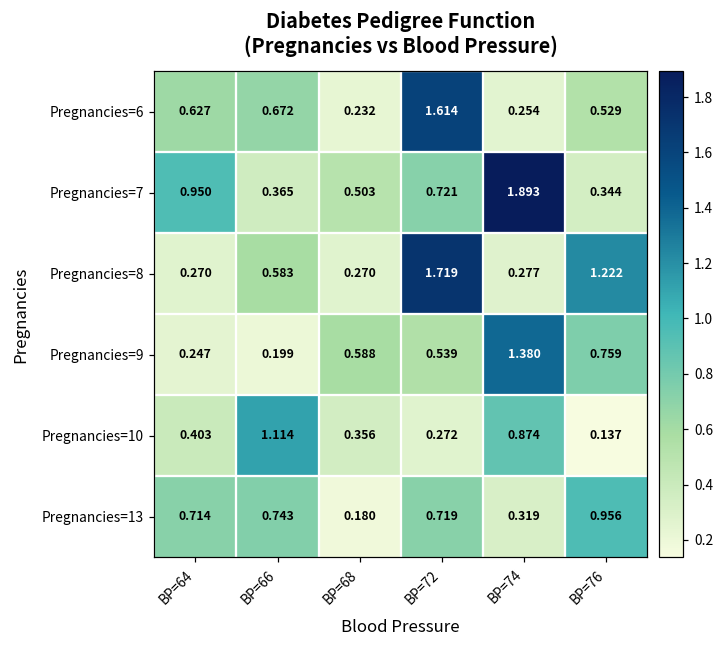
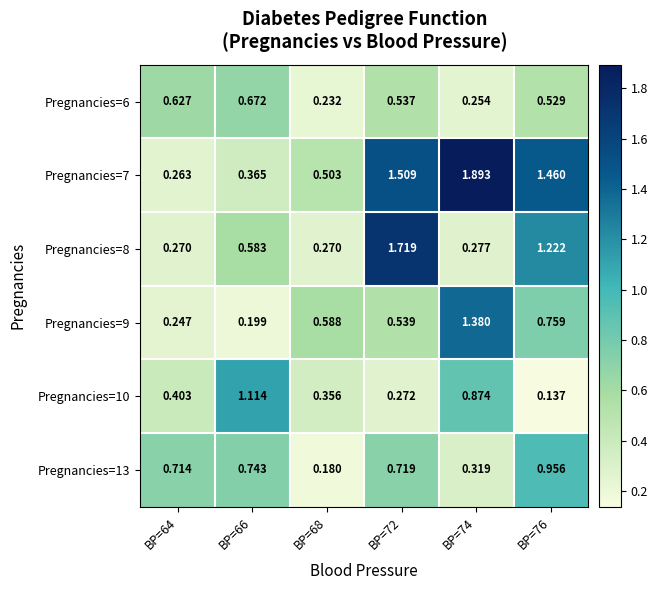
Pregnancies=6, BP=72: 1.614 -> 0.537
Pregnancies=7, BP=64: 0.950 -> 0.263
Pregnancies=7, BP=72: 0.721 -> 1.509
Pregnancies=7, BP=76: 0.344 -> 1.460
